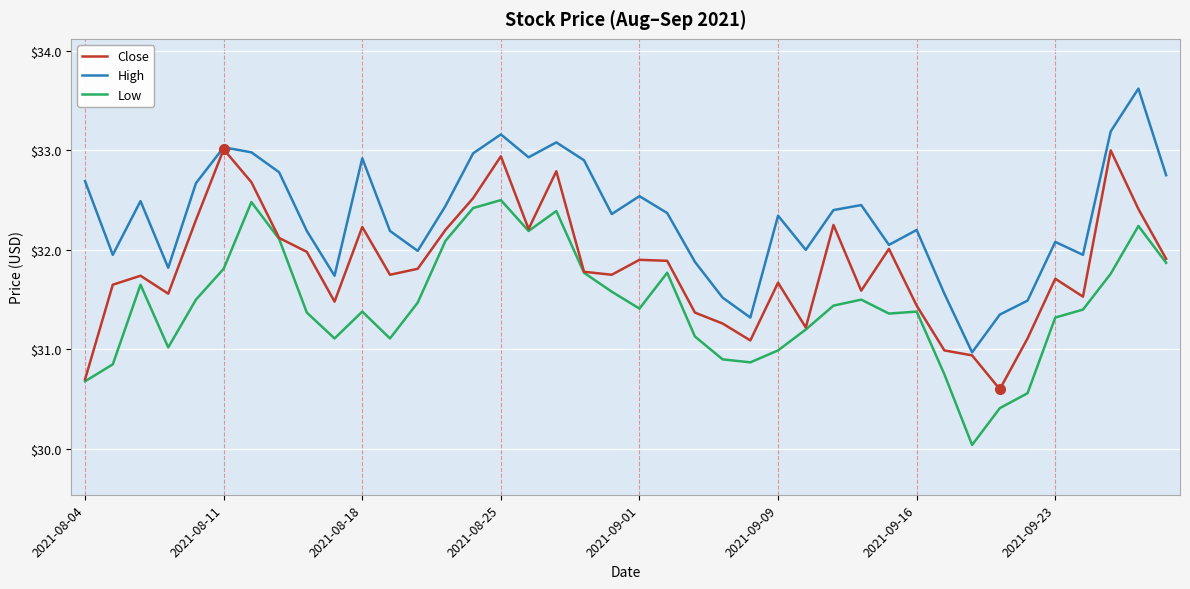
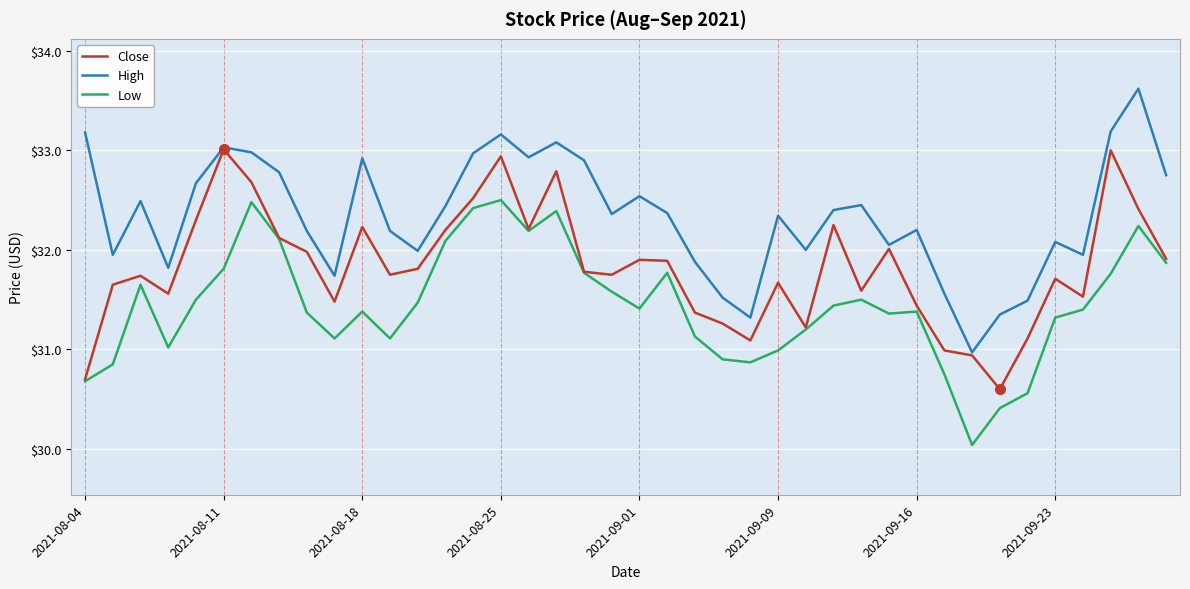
High, 2021-08-04: $32.7 -> $33.2
